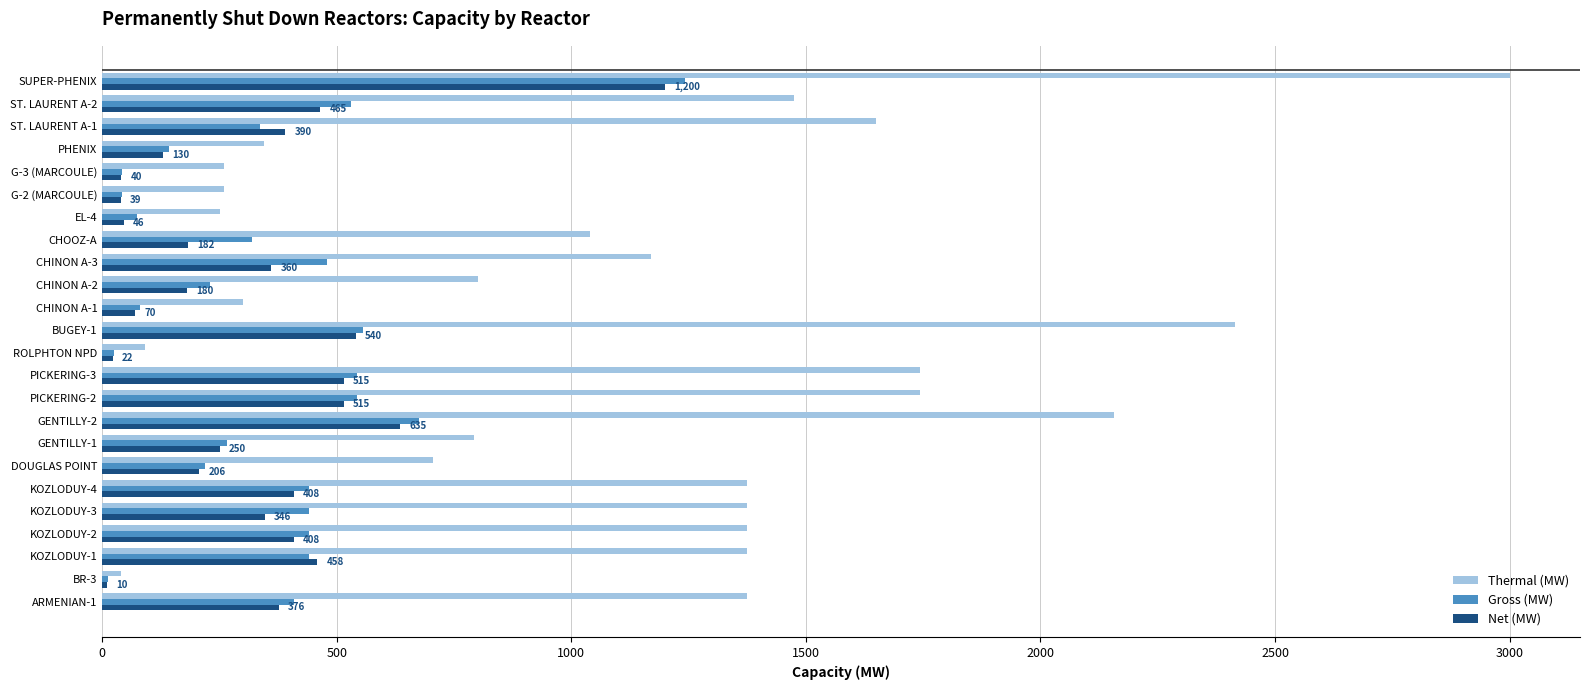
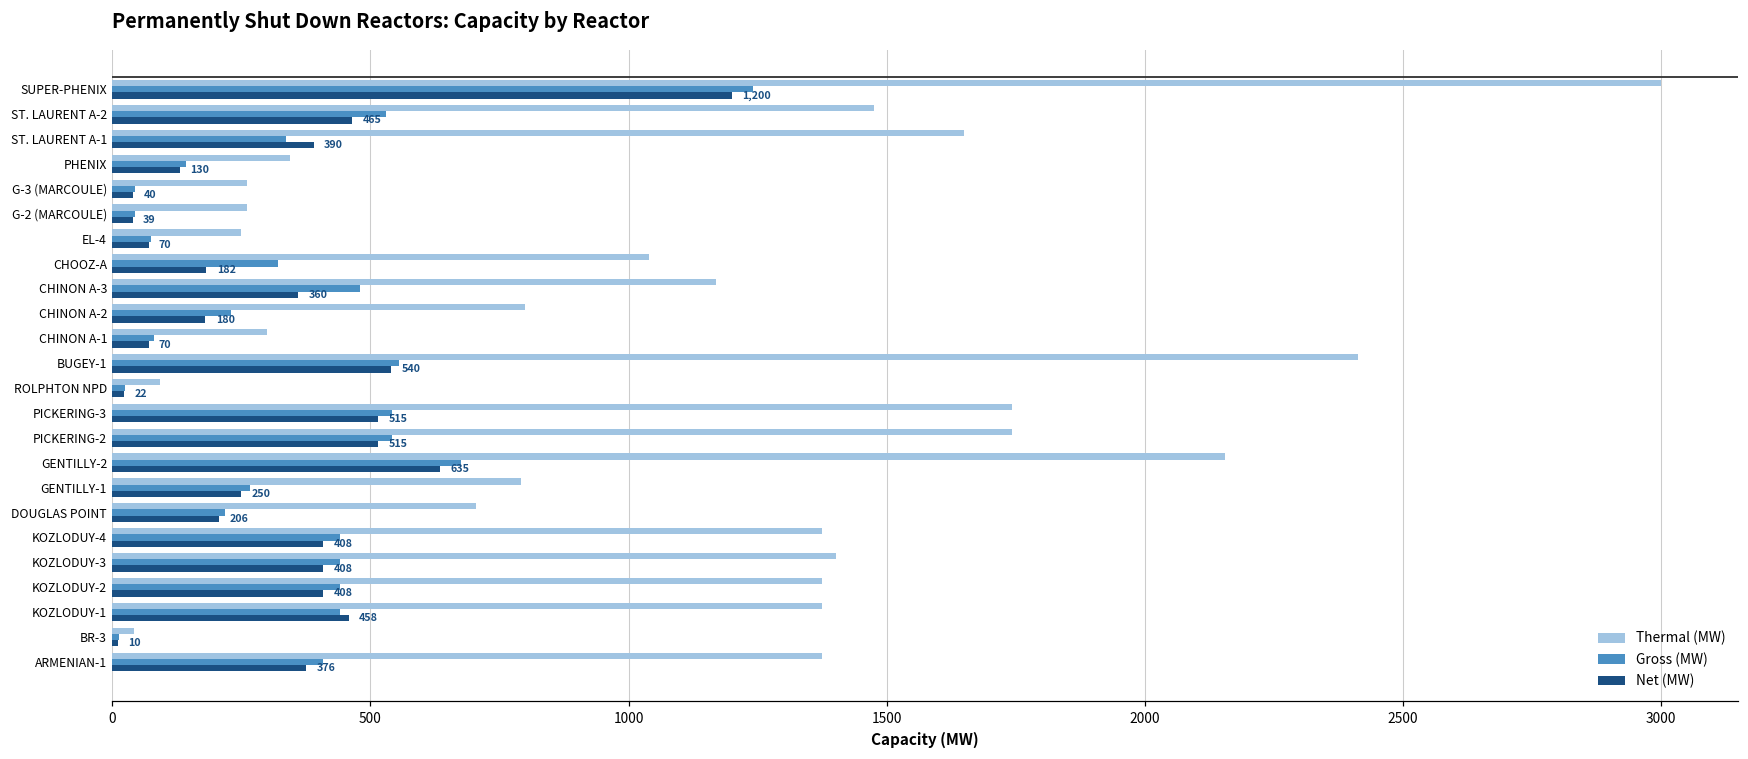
Net (MW), EL-4: 46 -> 70
Thermal (MW), KOZLODUY-3: 1380 -> 1400
Net (MW), KOZLODUY-3: 346 -> 408
